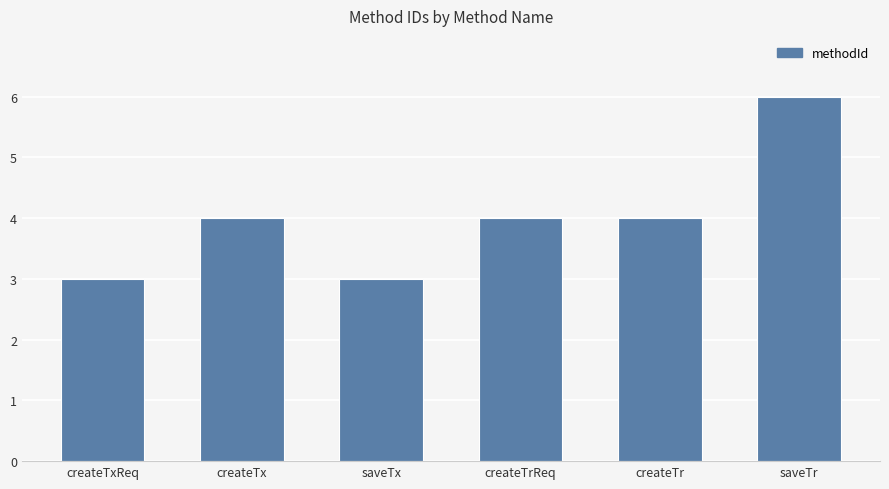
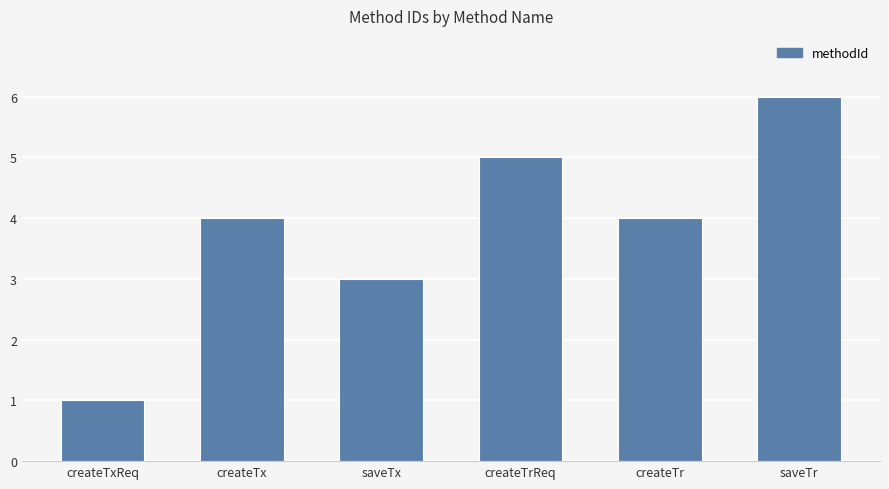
createTxReq: 3 -> 1
createTrReq: 4 -> 5
